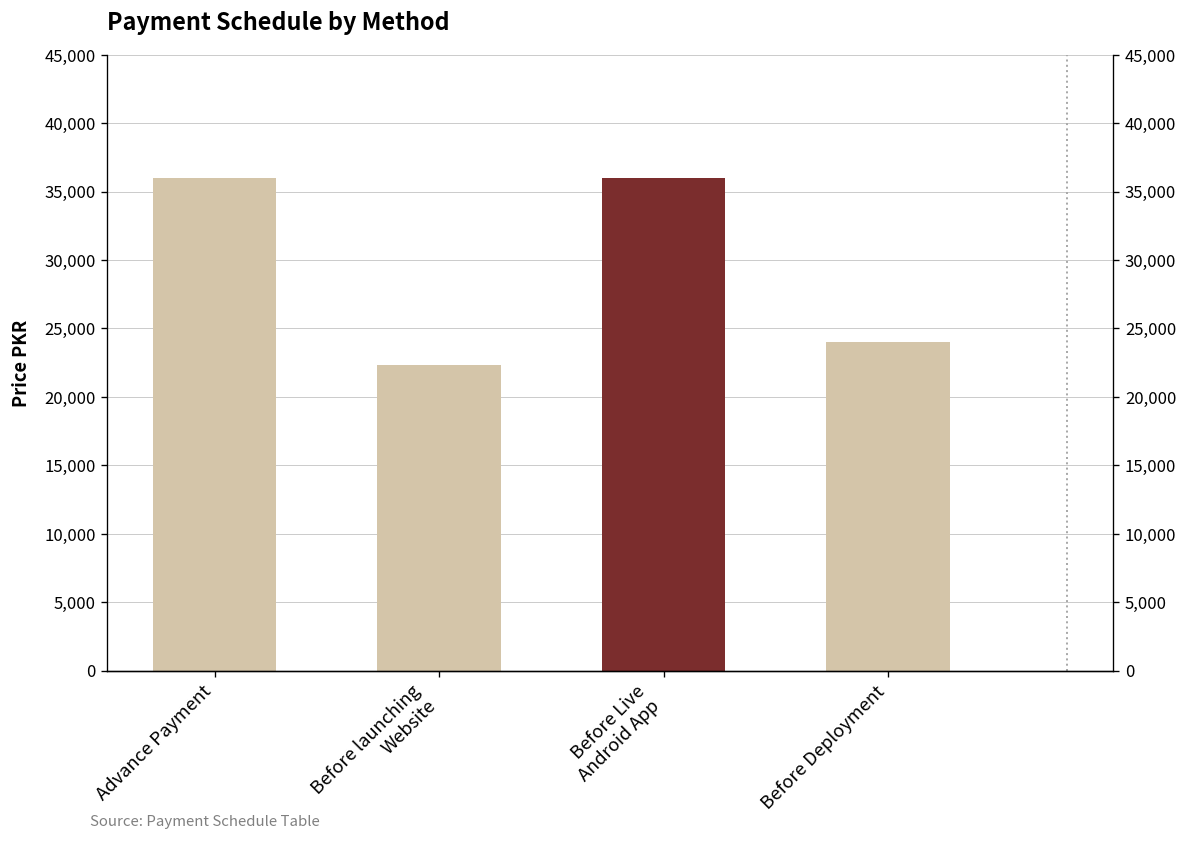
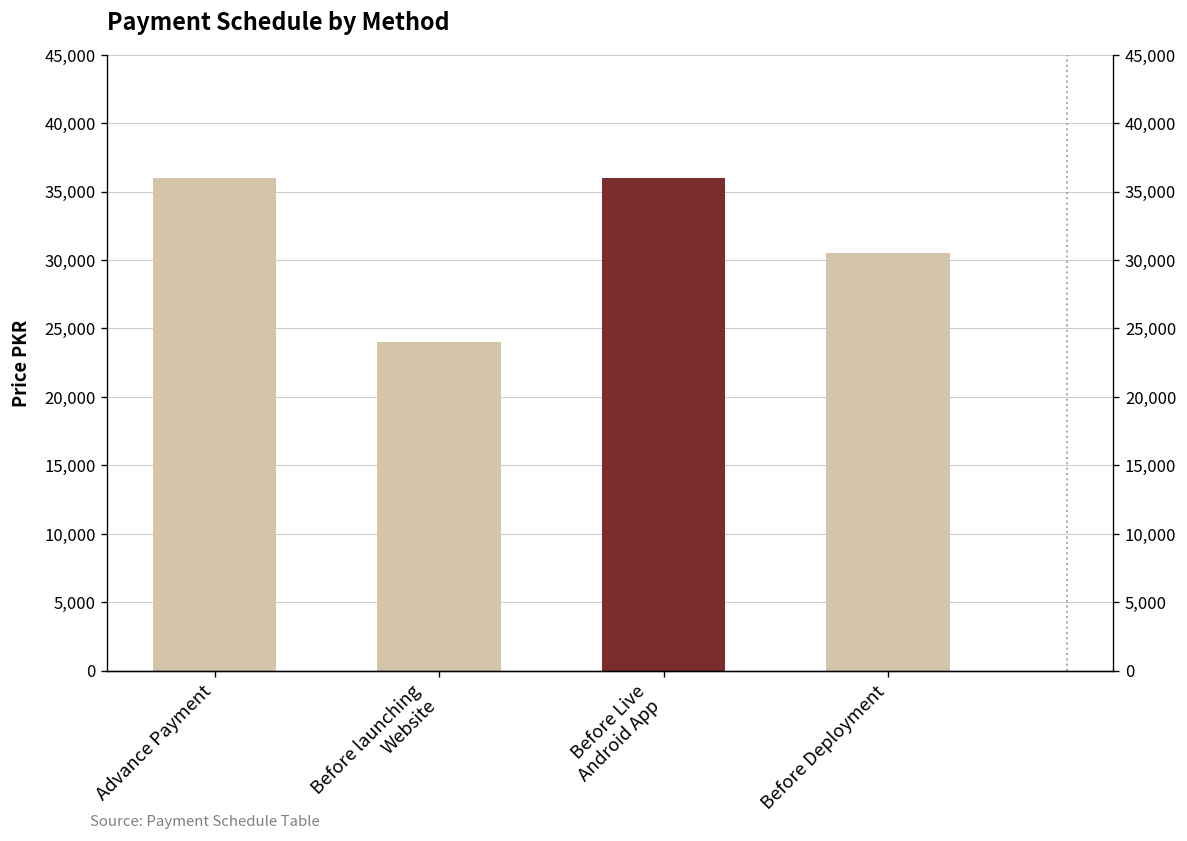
Before launching Website: 22,300 -> 24,000
Before Deployment: 24,000 -> 30,500
